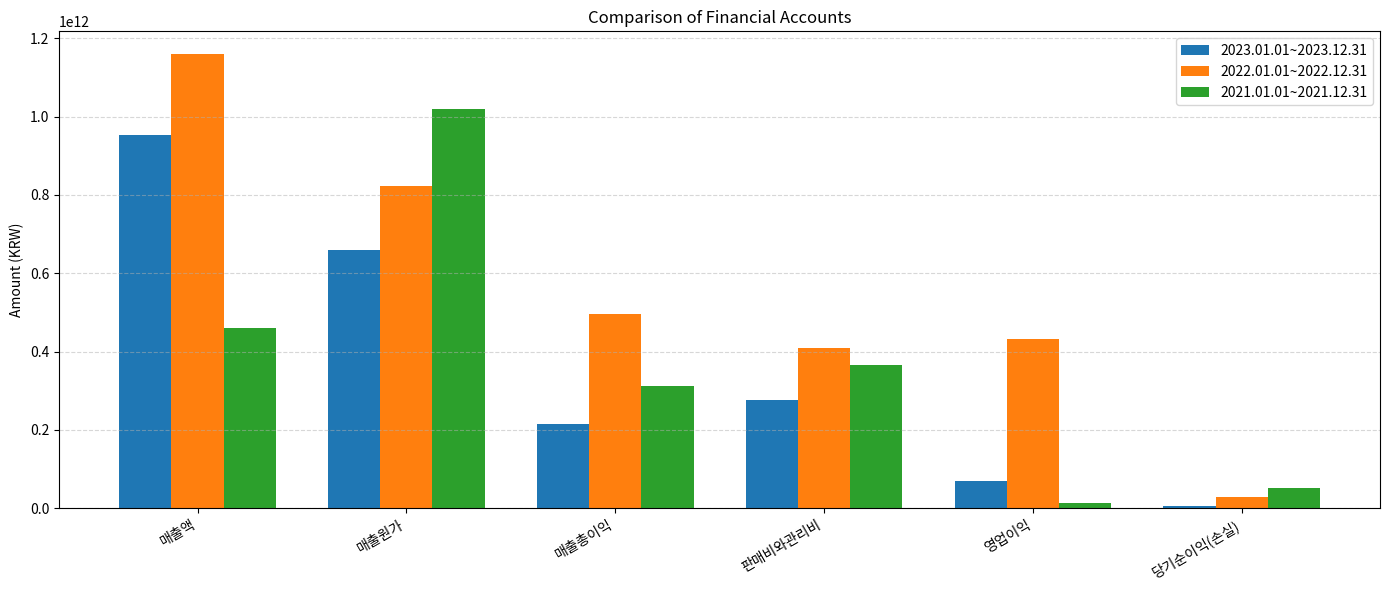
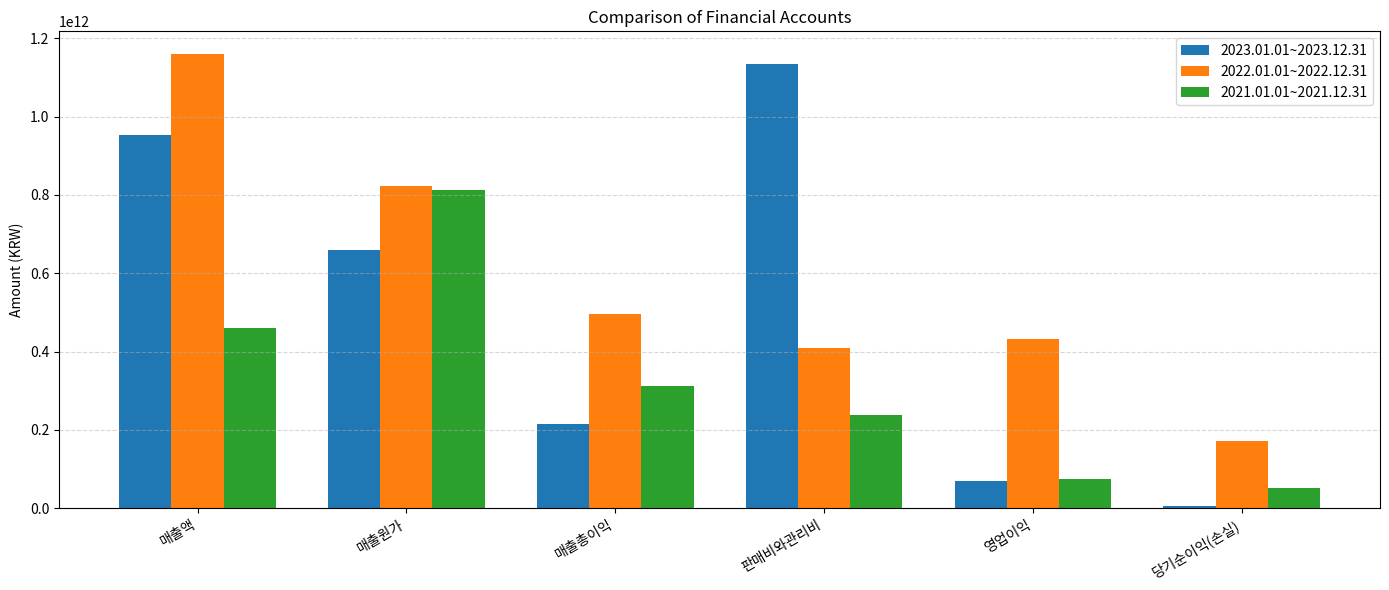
2021.01.01~2021.12.31, 매출원가: 1020000000000 -> 810000000000
2023.01.01~2023.12.31, 판매비와관리비: 280000000000 -> 1130000000000
2021.01.01~2021.12.31, 판매비와관리비: 360000000000 -> 240000000000
2021.01.01~2021.12.31, 영업이익: 10000000000 -> 70000000000
2022.01.01~2022.12.31, 당기순이익(손실): 30000000000 -> 170000000000
